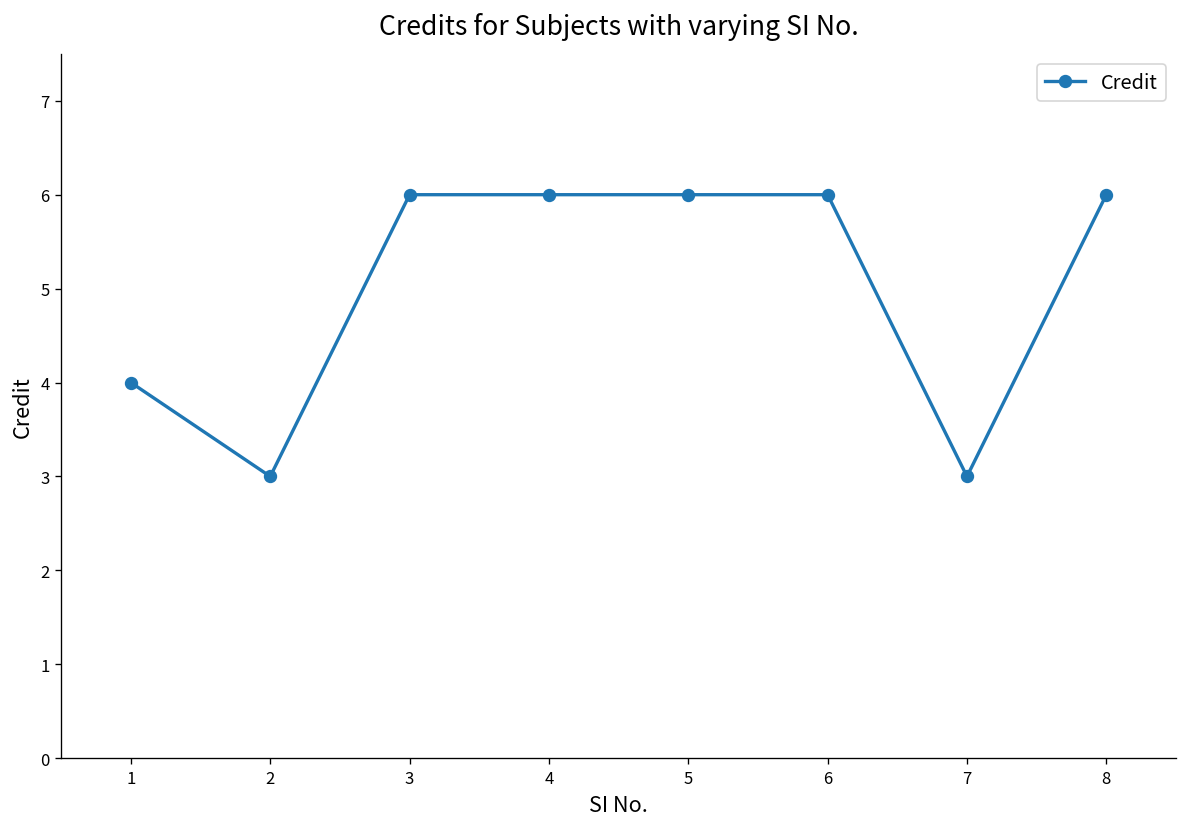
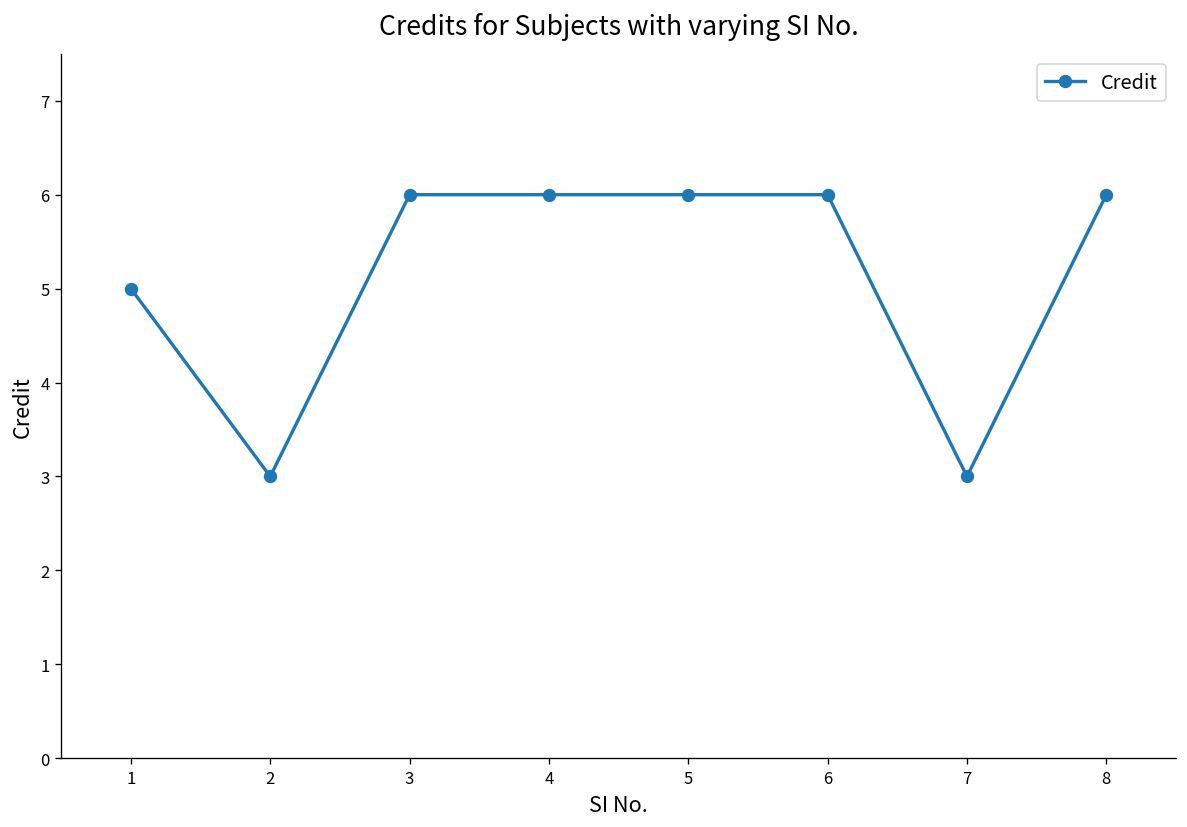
1: 4 -> 5
